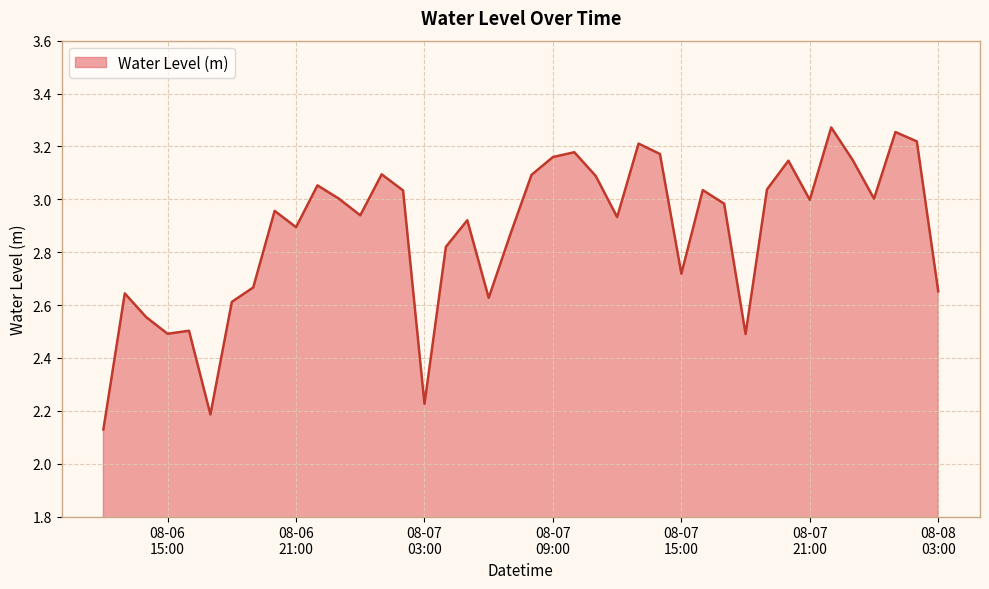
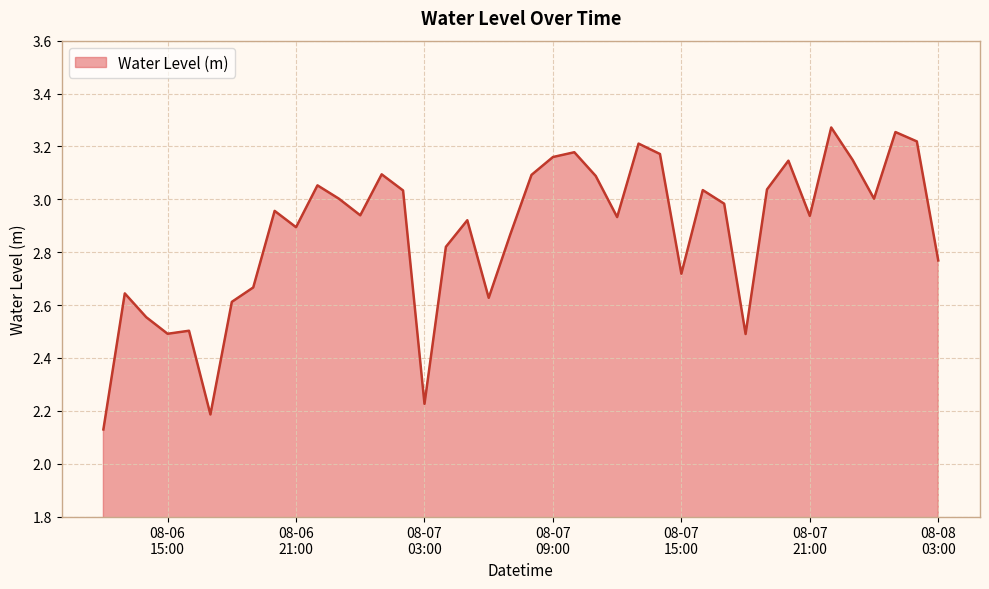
08-07 21:00: 3.00 -> 2.94
08-08 03:00: 2.65 -> 2.77
